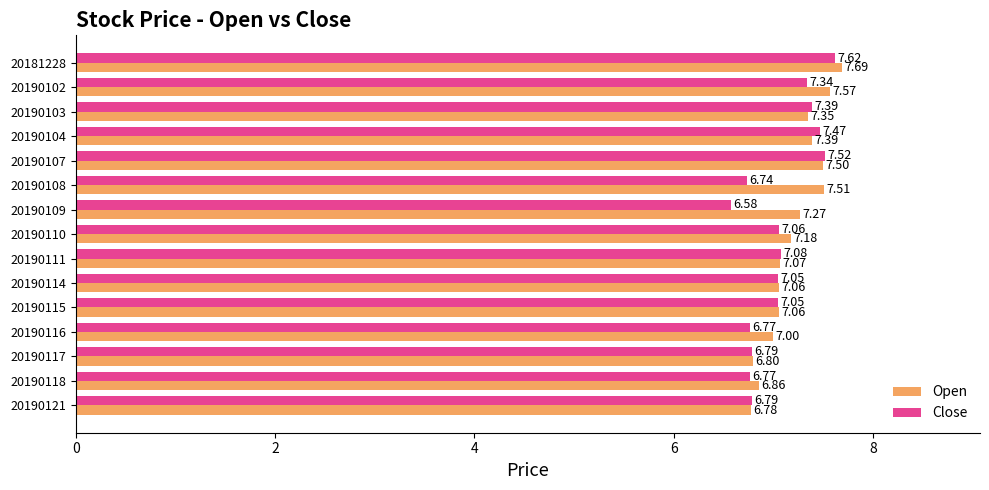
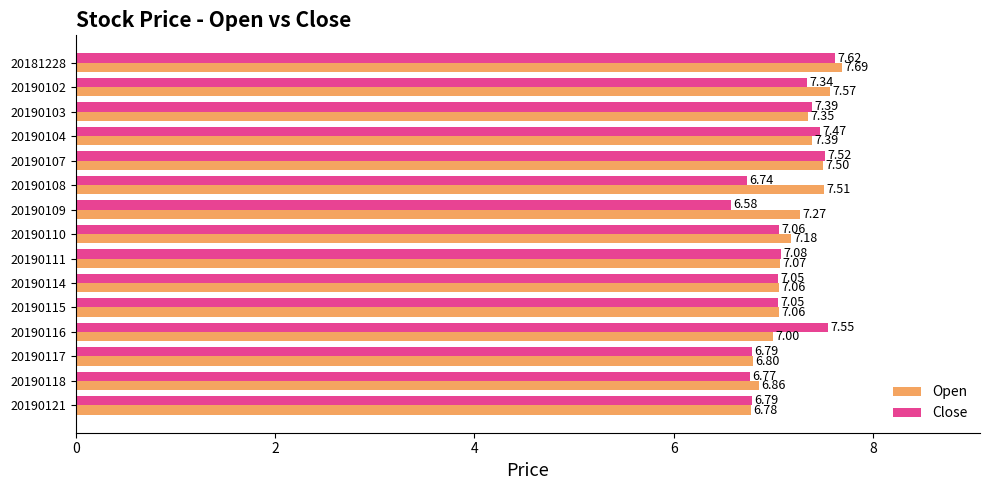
Close, 20190116: 6.77 -> 7.55
